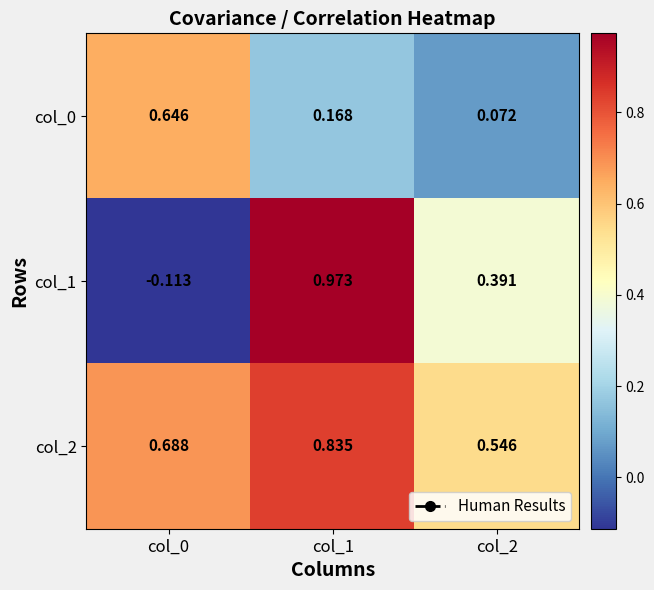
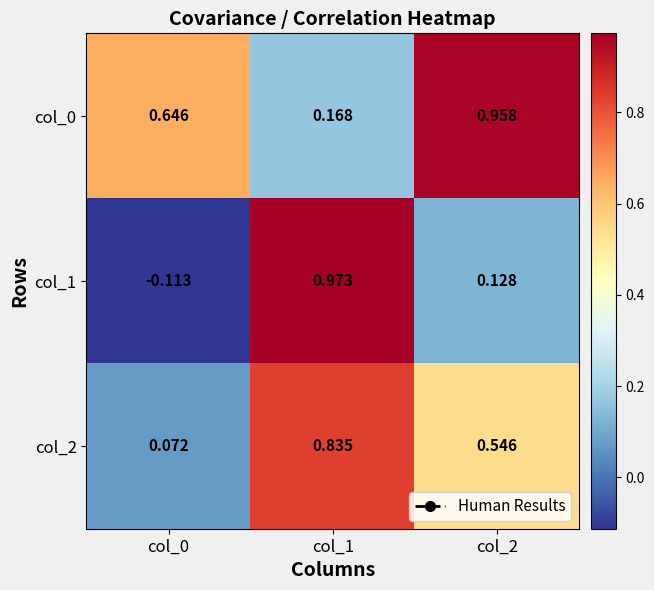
col_0, col_2: 0.072 -> 0.958
col_1, col_2: 0.391 -> 0.128
col_2, col_0: 0.688 -> 0.072
